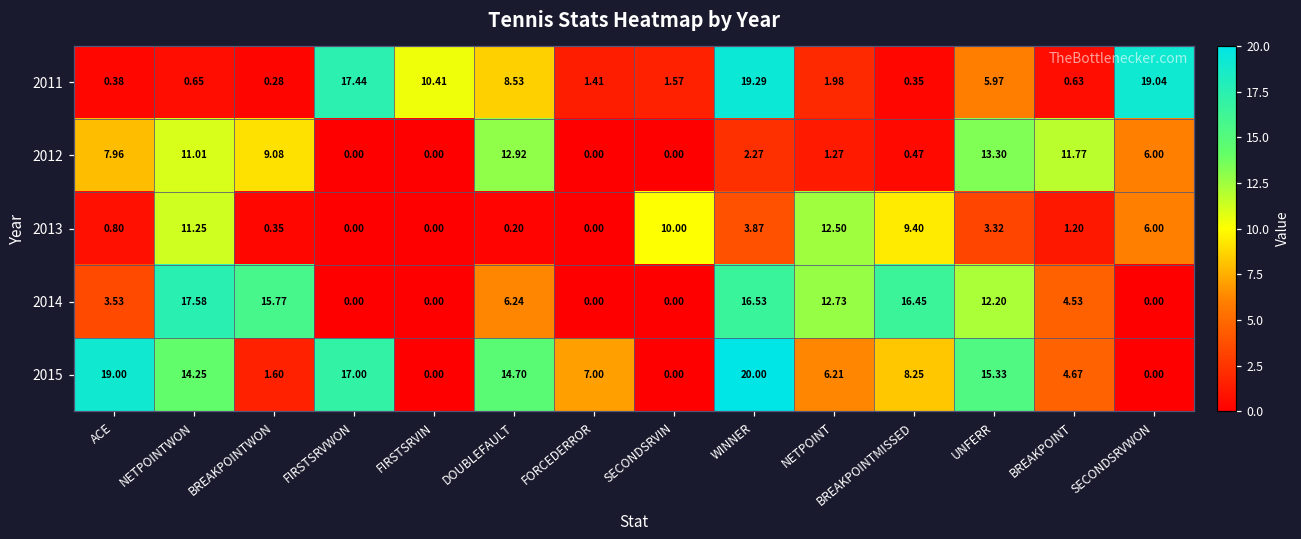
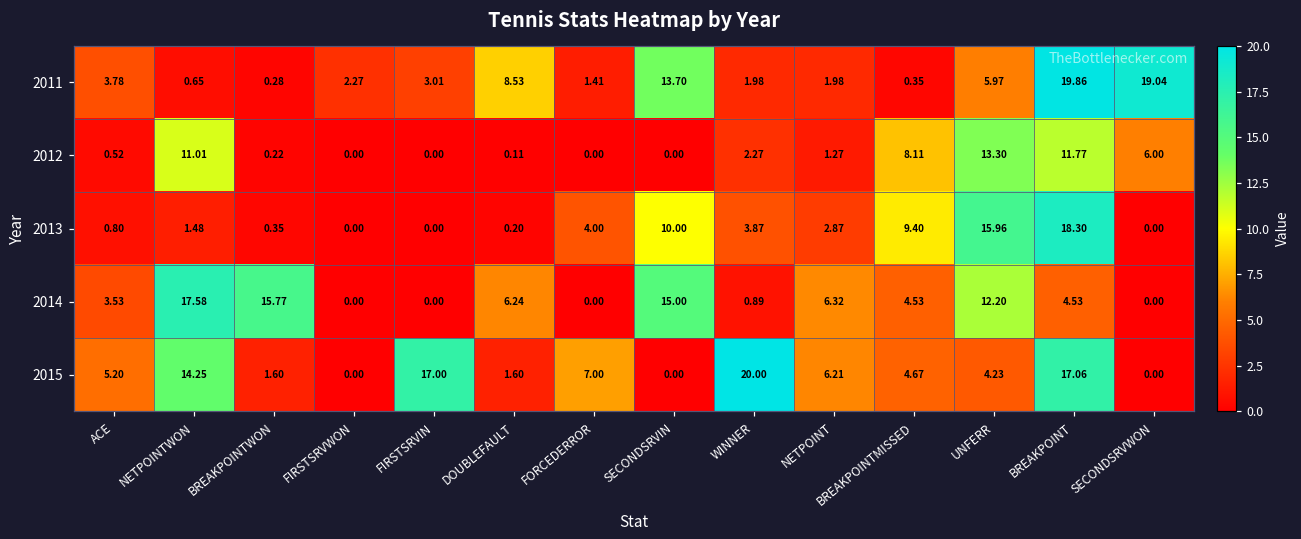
2011, ACE: 0.38 -> 3.78
2011, FIRSTSRVWON: 17.44 -> 2.27
2011, FIRSTSRVIN: 10.41 -> 3.01
2011, SECONDSRVIN: 1.57 -> 13.70
2011, WINNER: 19.29 -> 1.98
2011, BREAKPOINT: 0.63 -> 19.86
2012, ACE: 7.96 -> 0.52
2012, BREAKPOINTWON: 9.08 -> 0.22
2012, DOUBLEFAULT: 12.92 -> 0.11
2012, BREAKPOINTMISSED: 0.47 -> 8.11
2013, NETPOINTWON: 11.25 -> 1.48
2013, FORCEDERROR: 0.00 -> 4.00
2013, NETPOINT: 12.50 -> 2.87
2013, UNFERR: 3.32 -> 15.96
2013, BREAKPOINT: 1.20 -> 18.30
2013, SECONDSRVWON: 6.00 -> 0.00
2014, SECONDSRVIN: 0.00 -> 15.00
2014, WINNER: 16.53 -> 0.89
2014, NETPOINT: 12.73 -> 6.32
2014, BREAKPOINTMISSED: 16.45 -> 4.53
2015, ACE: 19.00 -> 5.20
2015, FIRSTSRVWON: 17.00 -> 0.00
2015, FIRSTSRVIN: 0.00 -> 17.00
2015, DOUBLEFAULT: 14.70 -> 1.60
2015, BREAKPOINTMISSED: 8.25 -> 4.67
2015, UNFERR: 15.33 -> 4.23
2015, BREAKPOINT: 4.67 -> 17.06
